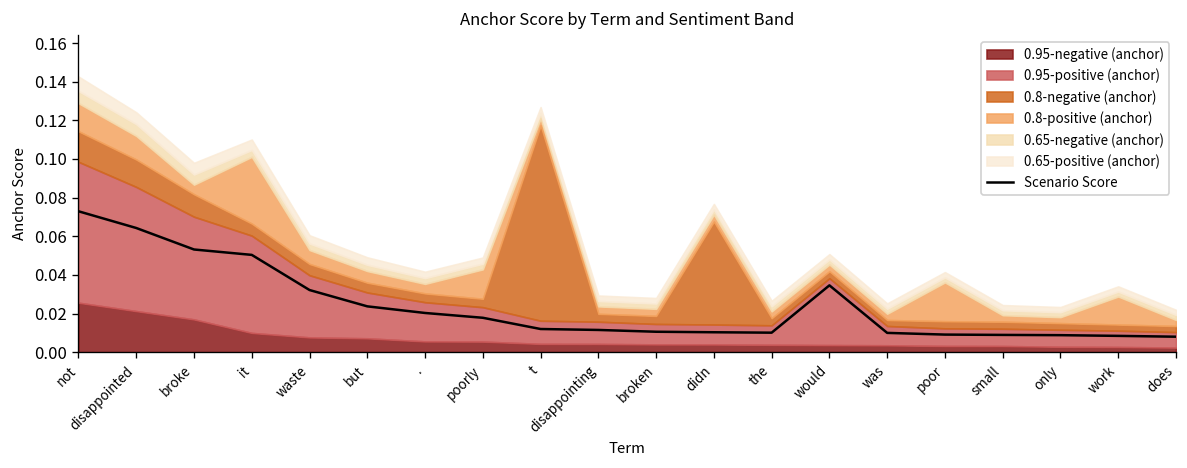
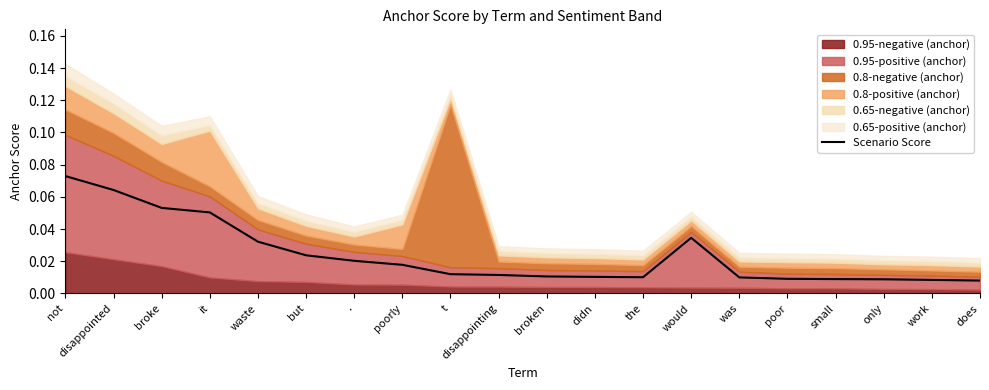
0.8-positive (anchor), broke: 0.005 -> 0.011
0.8-negative (anchor), didn: 0.053 -> 0.004
0.8-positive (anchor), poor: 0.020 -> 0.003
0.8-positive (anchor), work: 0.015 -> 0.003
